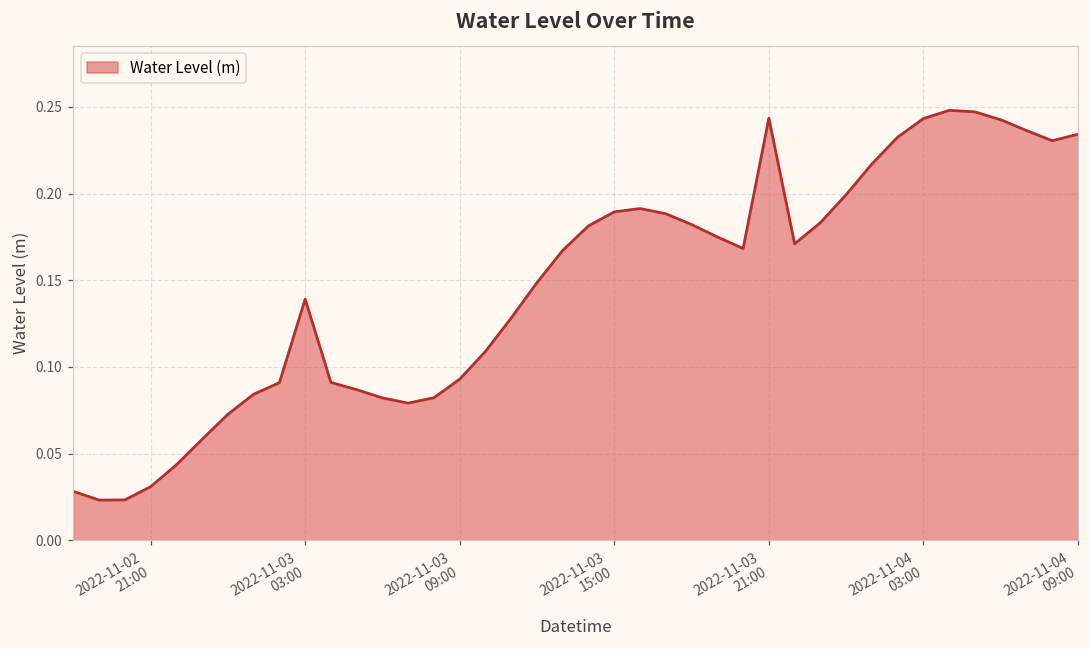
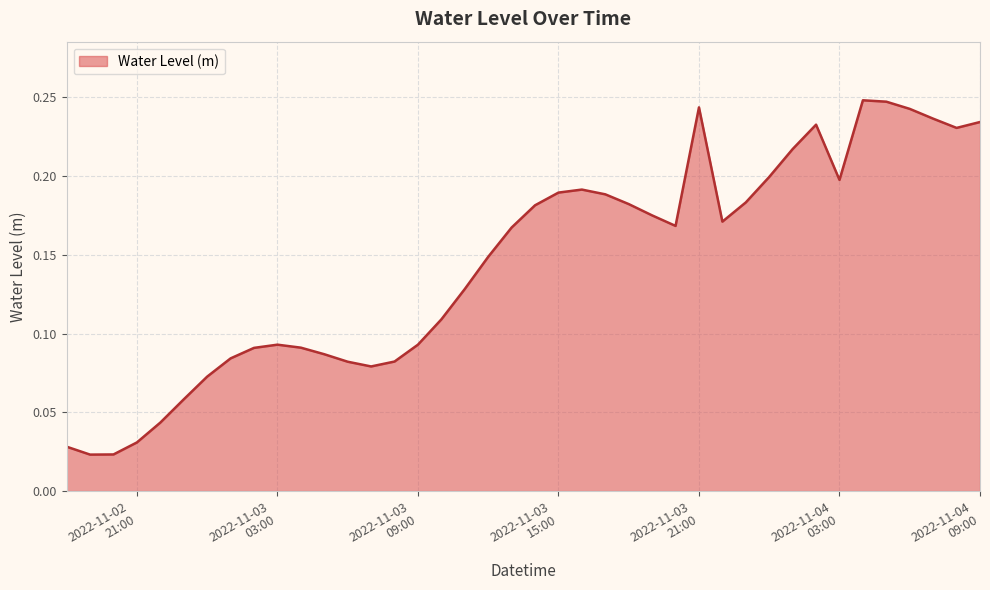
2022-11-03 03:00: 0.139 -> 0.093
2022-11-04 03:00: 0.243 -> 0.197
